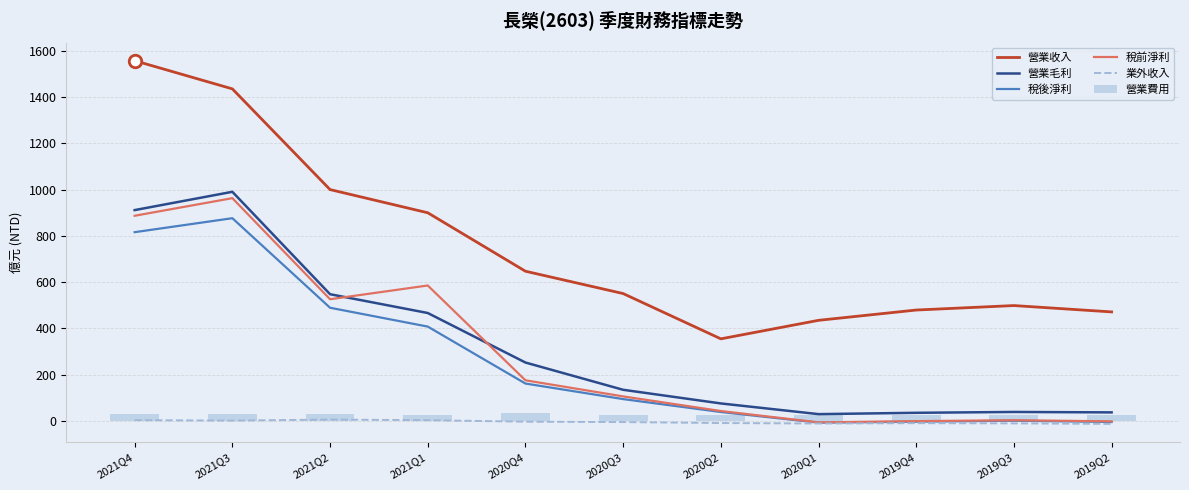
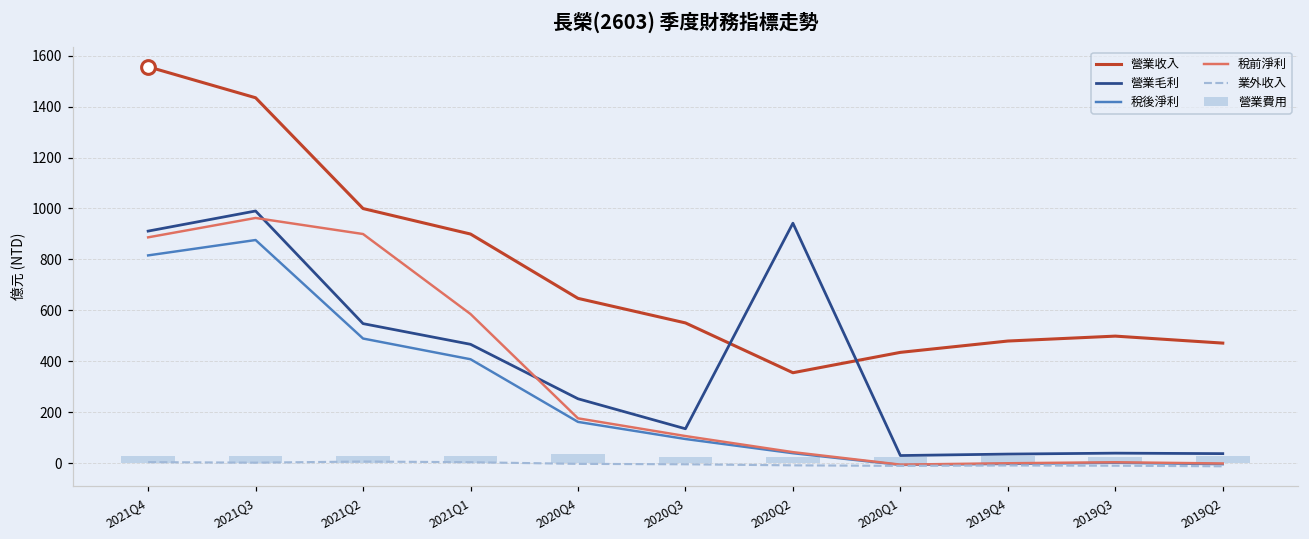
稅前淨利, 2021Q2: 530 -> 900
營業毛利, 2020Q2: 80 -> 940
